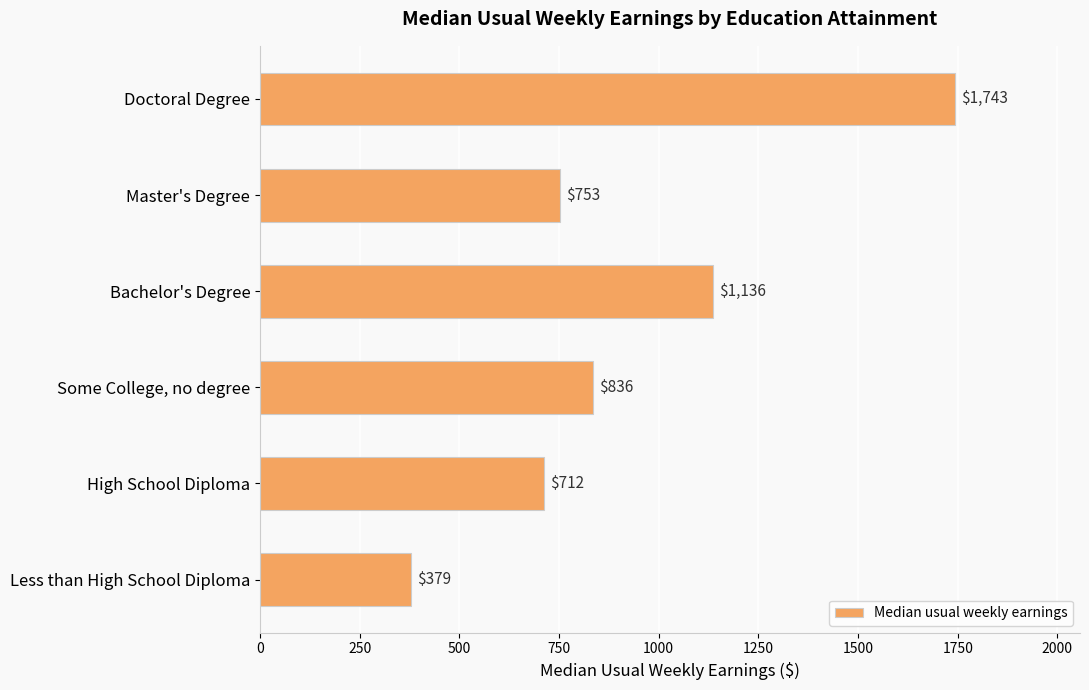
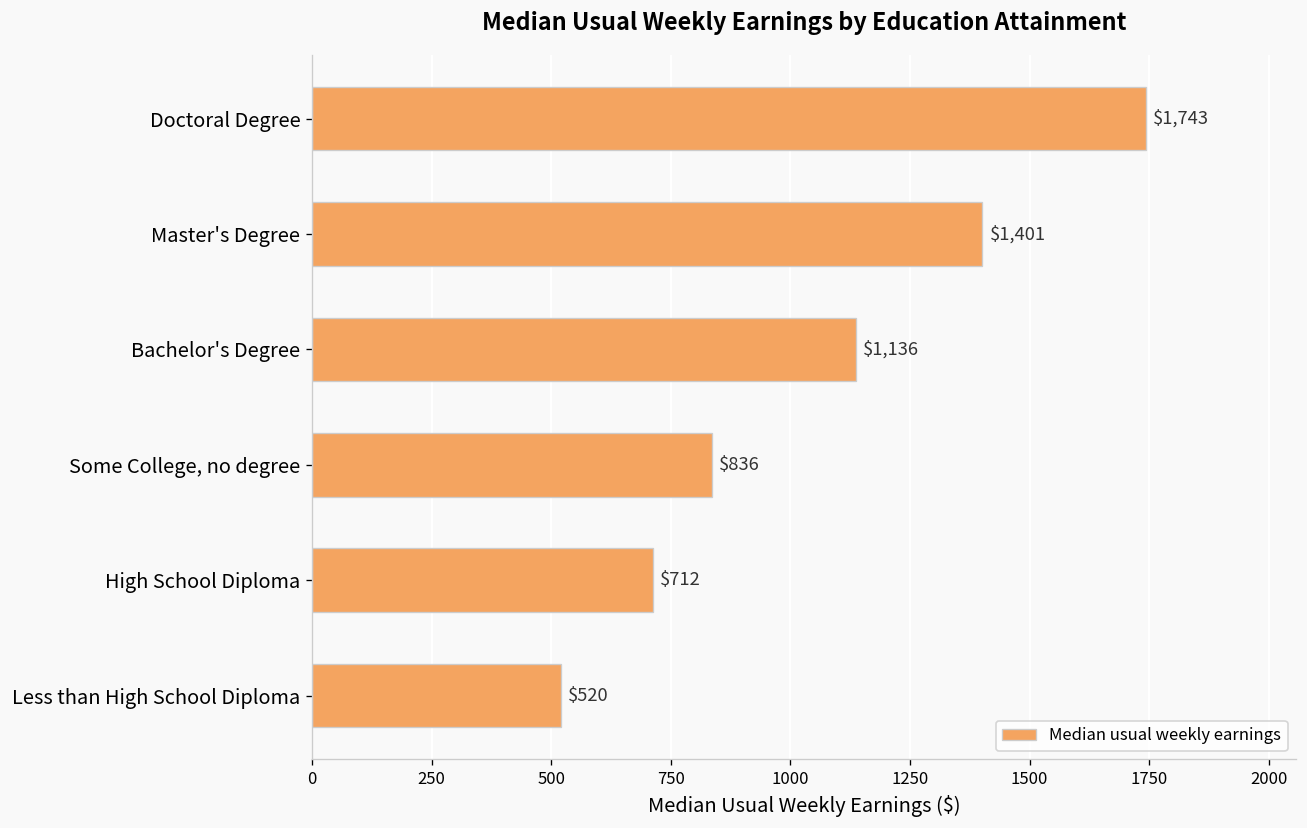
Master's Degree: $753 -> $1,401
Less than High School Diploma: $379 -> $520
